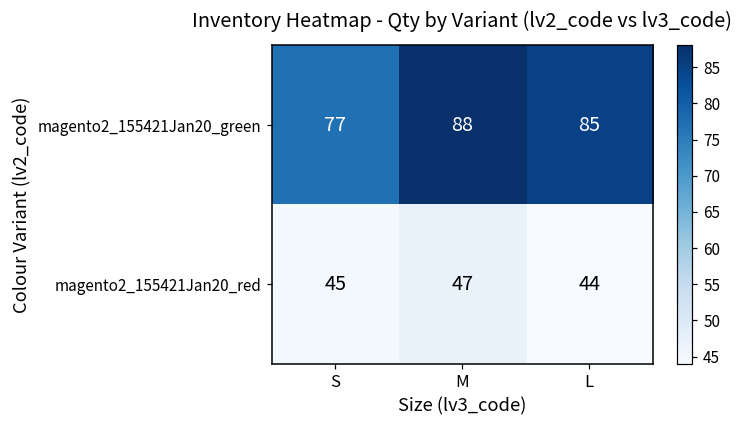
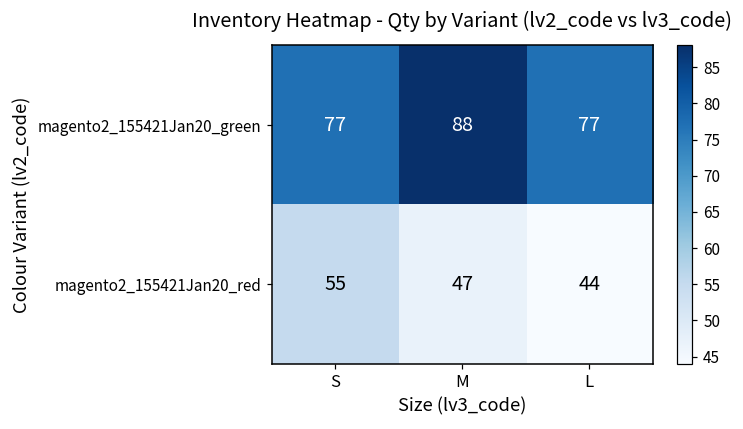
magento2_155421Jan20_green, L: 85 -> 77
magento2_155421Jan20_red, S: 45 -> 55
